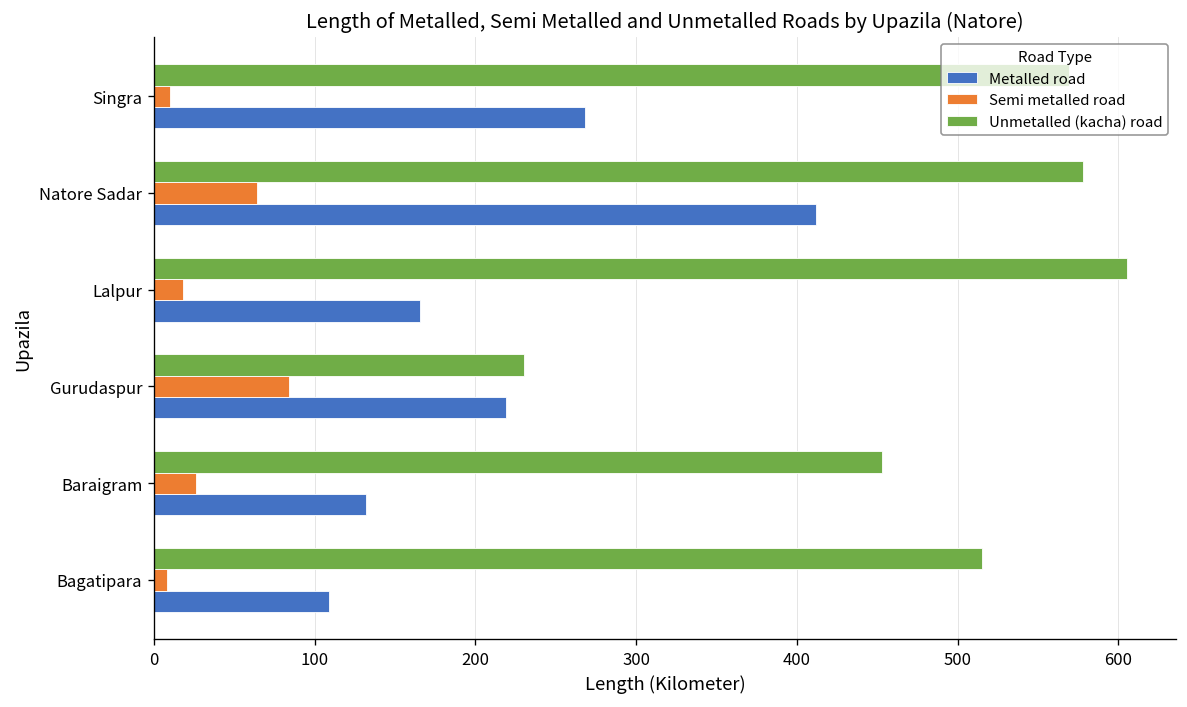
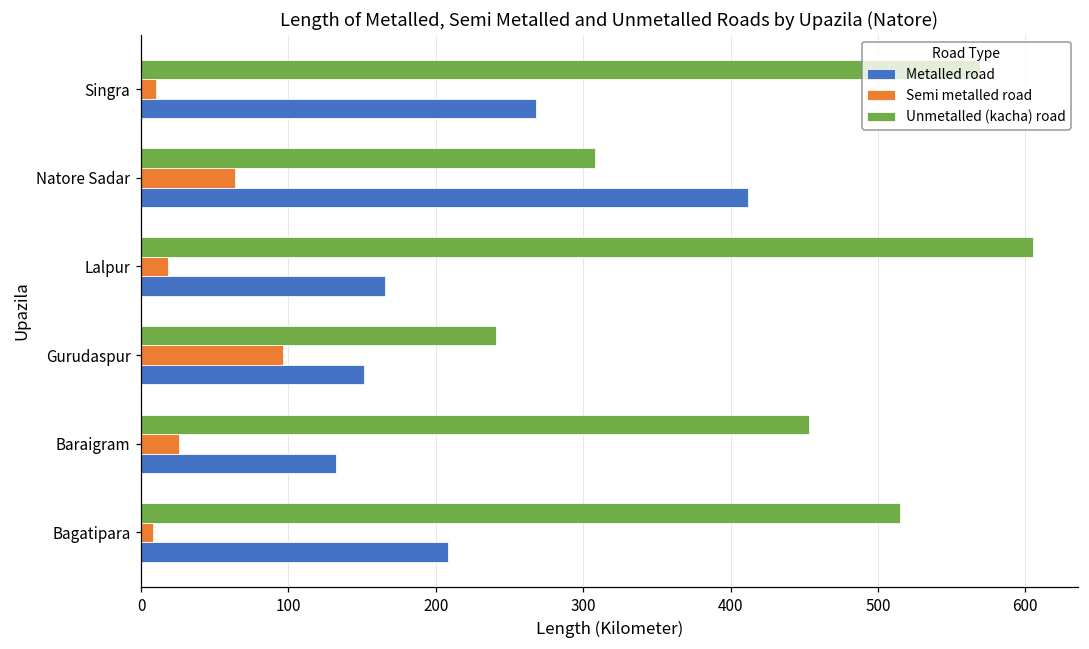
Unmetalled (kacha) road, Natore Sadar: 578 -> 308
Unmetalled (kacha) road, Gurudaspur: 230 -> 241
Semi metalled road, Gurudaspur: 84 -> 96
Metalled road, Gurudaspur: 219 -> 151
Metalled road, Bagatipara: 109 -> 208
